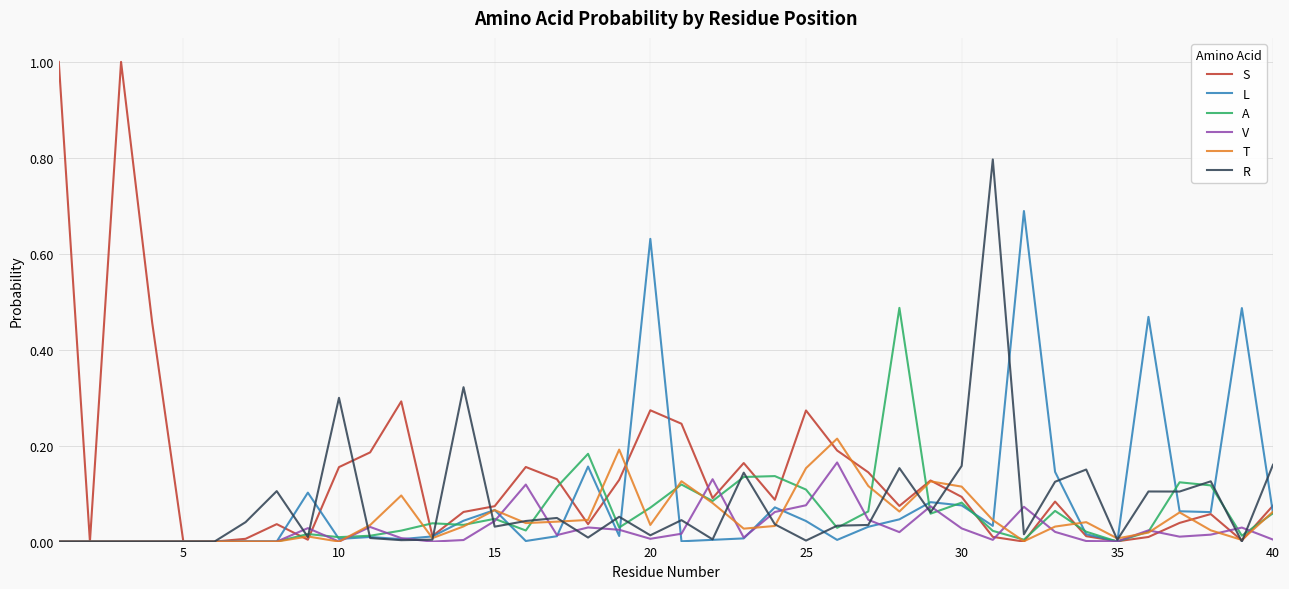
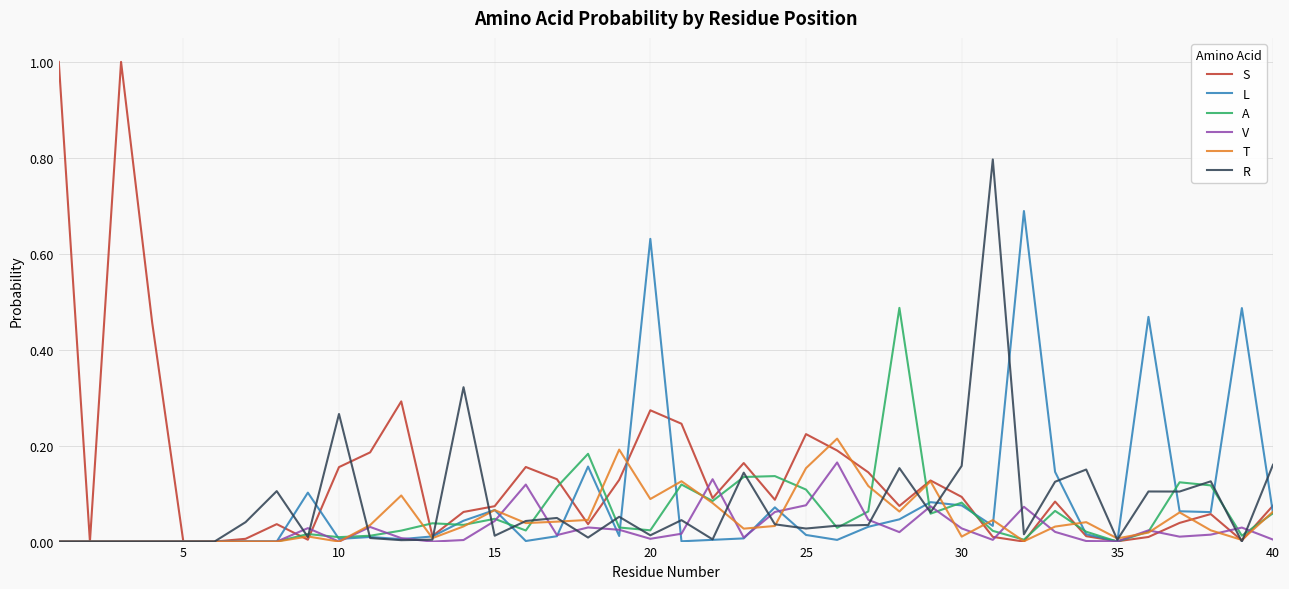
R, 10: 0.30 -> 0.27
R, 15: 0.03 -> 0.01
A, 20: 0.07 -> 0.02
T, 20: 0.03 -> 0.09
S, 25: 0.27 -> 0.22
L, 25: 0.04 -> 0.01
R, 25: 0.00 -> 0.03
T, 30: 0.11 -> 0.01
